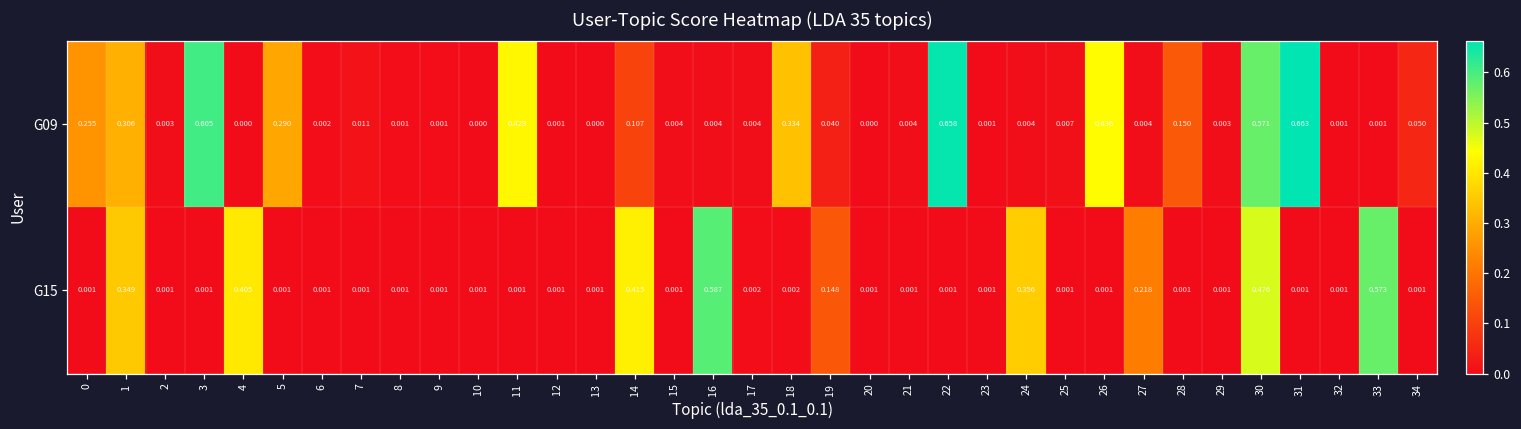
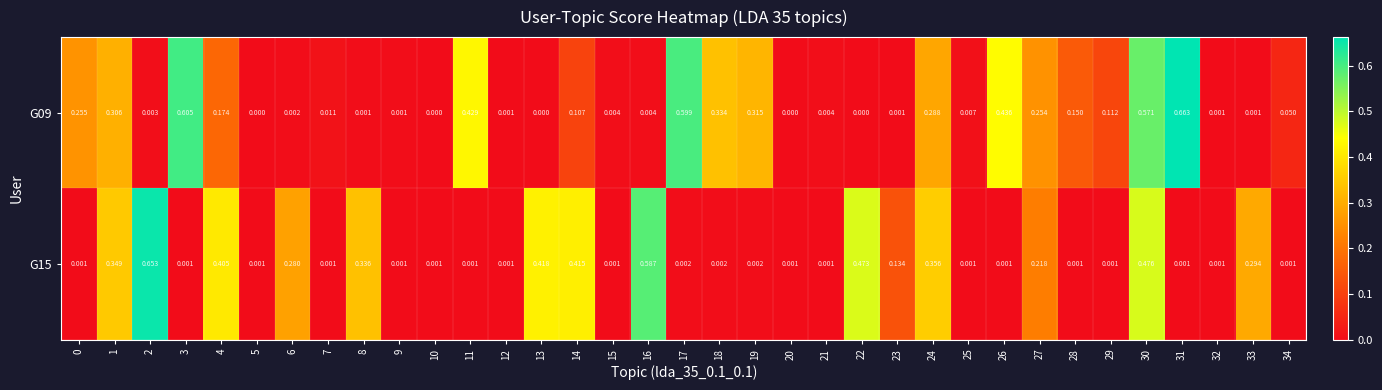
G09, 4: 0.000 -> 0.174
G09, 5: 0.290 -> 0.000
G09, 17: 0.004 -> 0.599
G09, 19: 0.040 -> 0.315
G09, 22: 0.658 -> 0.000
G09, 24: 0.004 -> 0.288
G09, 27: 0.004 -> 0.254
G09, 29: 0.003 -> 0.112
G15, 2: 0.001 -> 0.653
G15, 6: 0.001 -> 0.280
G15, 8: 0.001 -> 0.336
G15, 13: 0.001 -> 0.418
G15, 19: 0.148 -> 0.002
G15, 22: 0.001 -> 0.473
G15, 23: 0.001 -> 0.134
G15, 33: 0.573 -> 0.294
